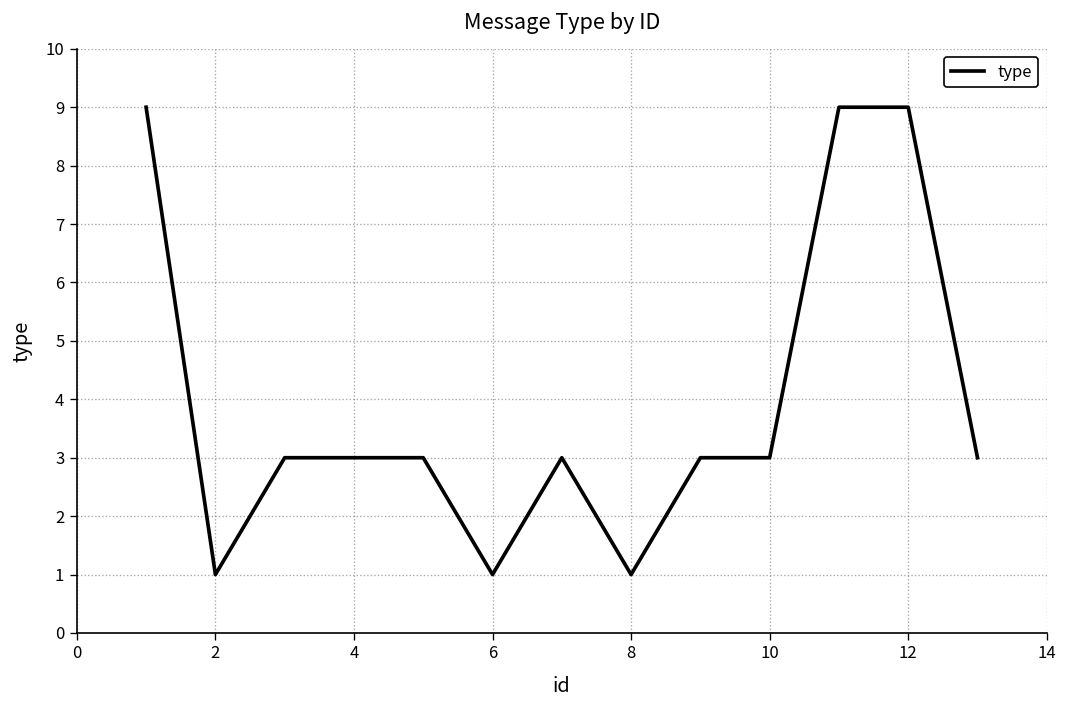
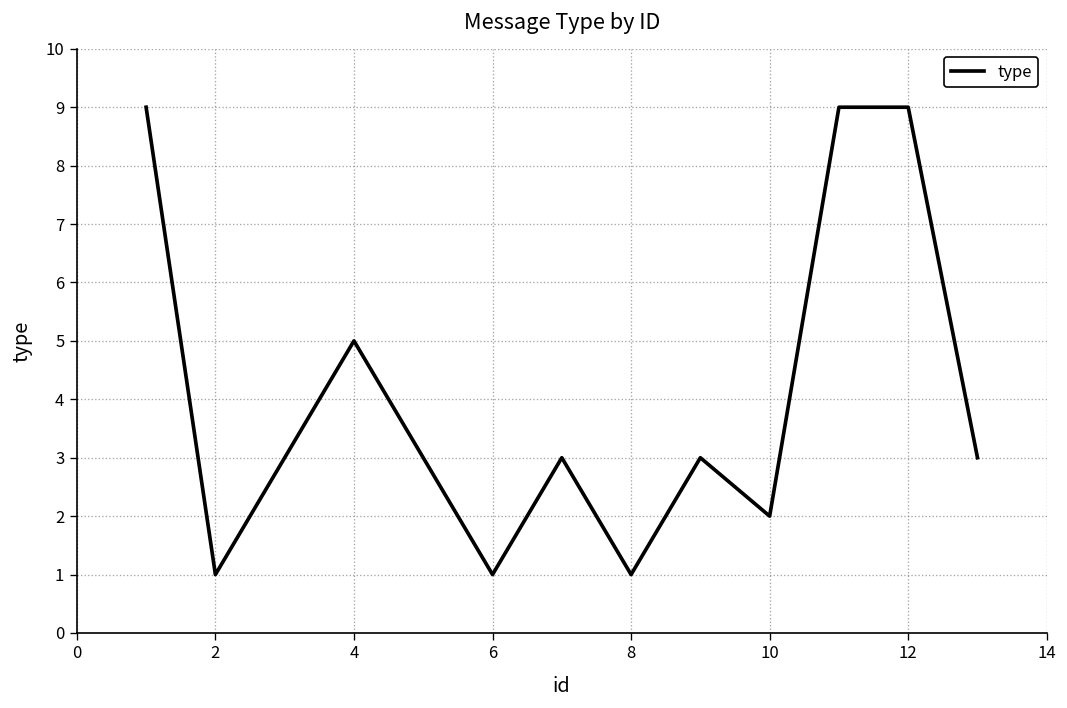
4: 3 -> 5
10: 3 -> 2
